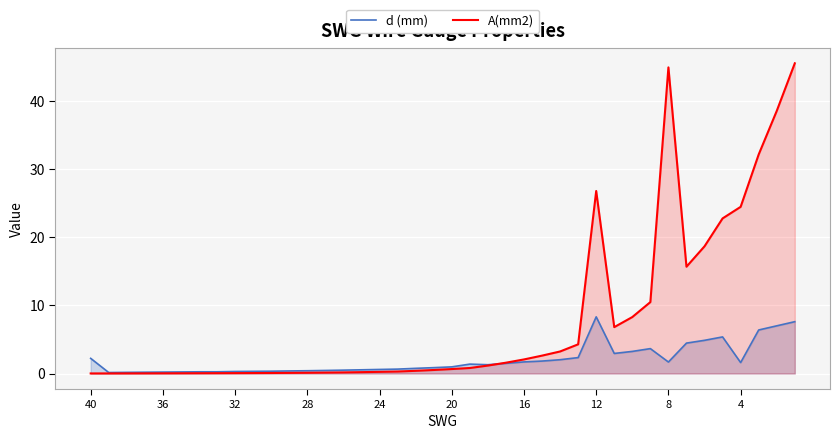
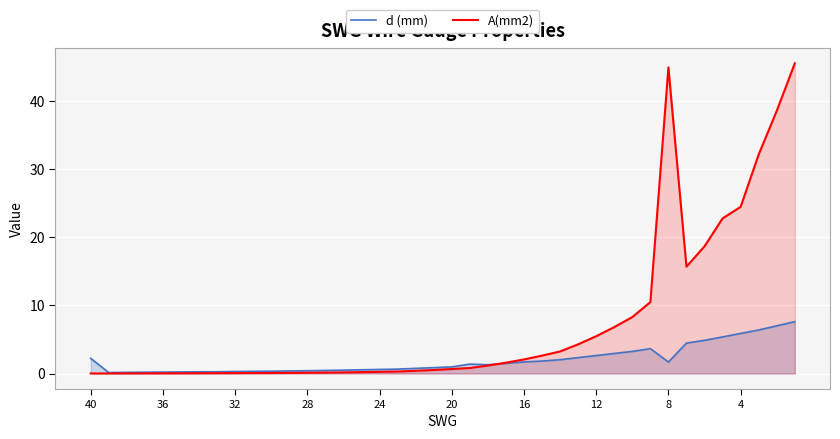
d (mm), 12: 8 -> 3
A(mm2), 12: 27 -> 5
d (mm), 4: 2 -> 6
